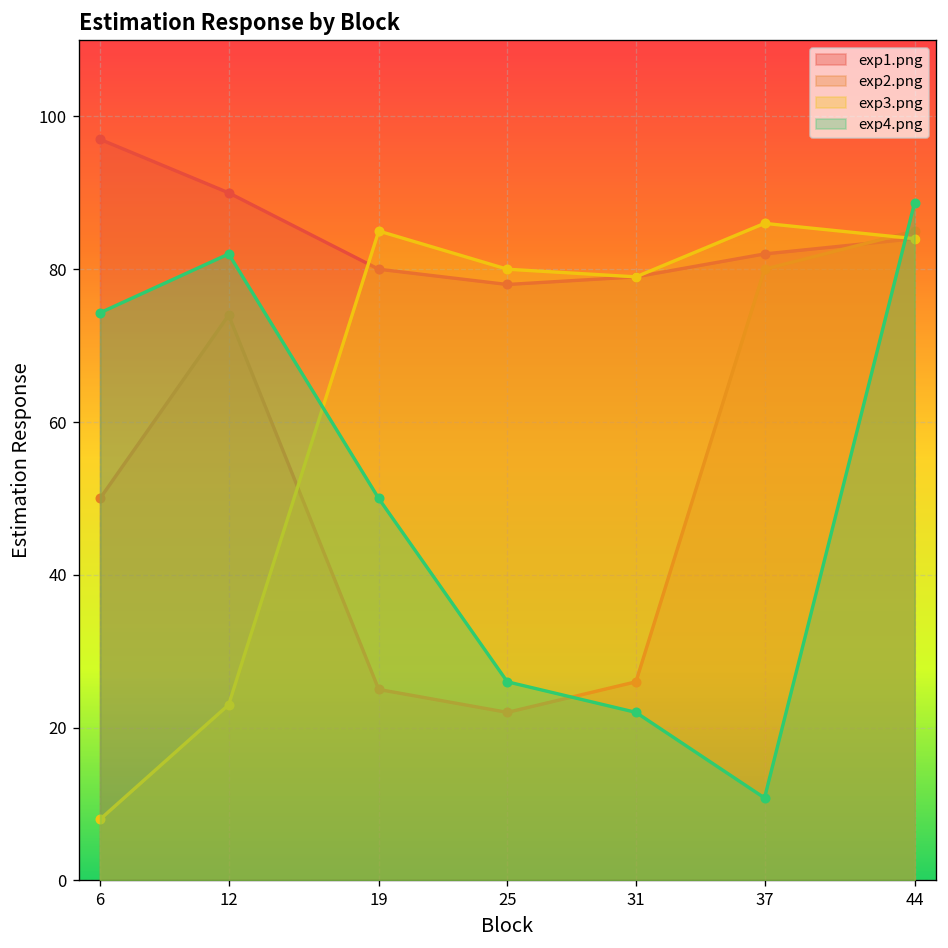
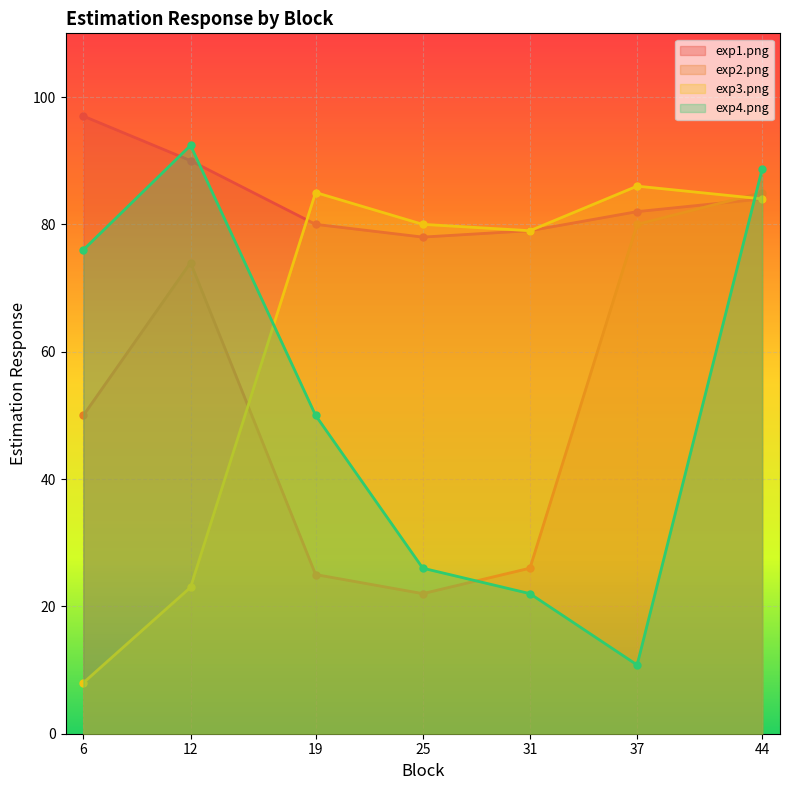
exp4.png, 6: 74 -> 76
exp4.png, 12: 82 -> 92
